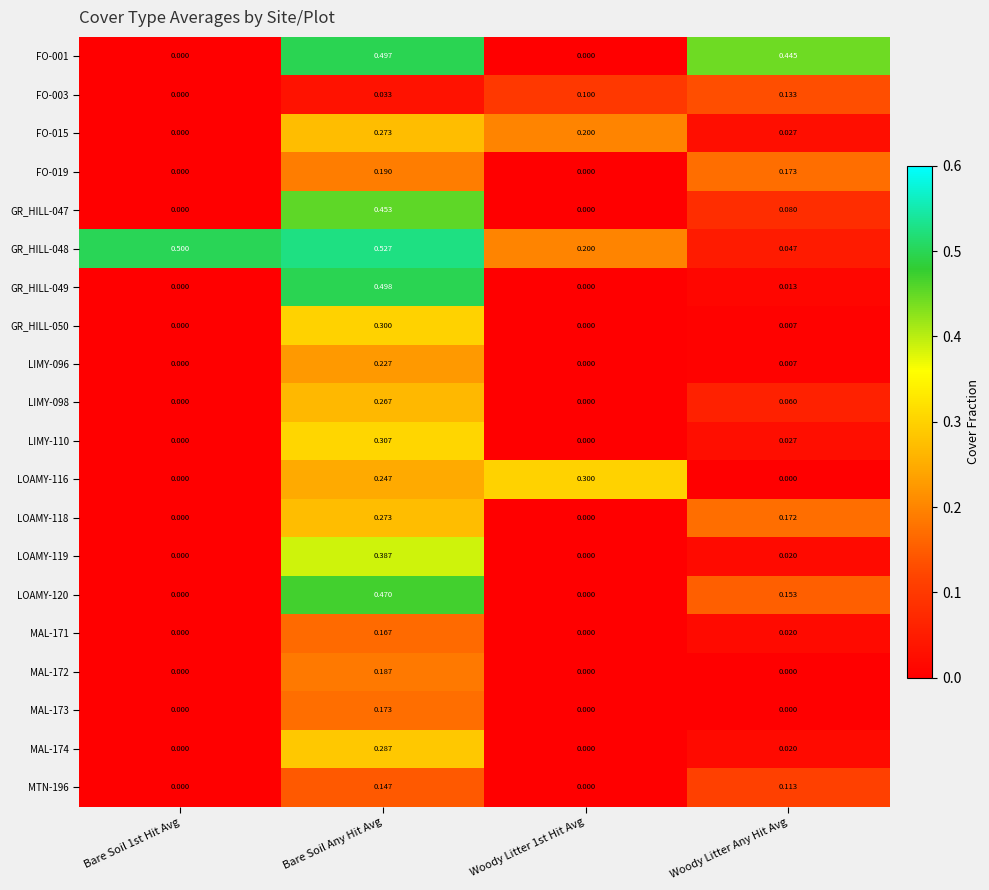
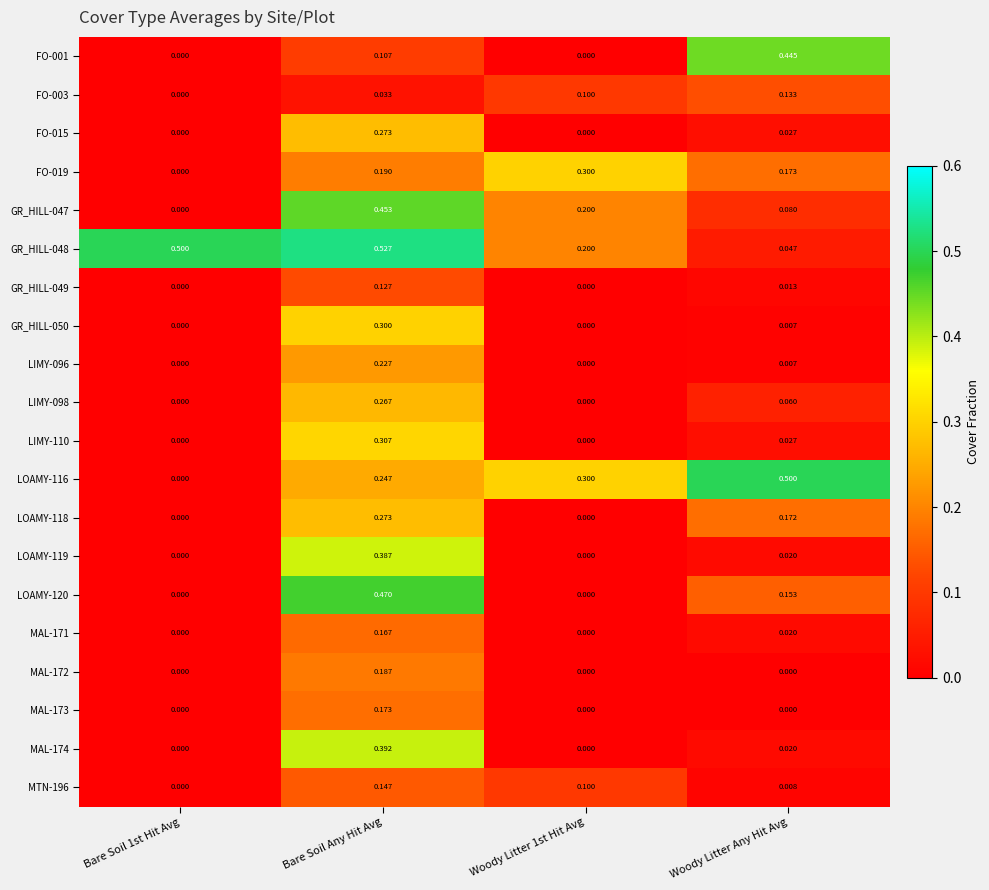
FO-001, Bare Soil Any Hit Avg: 0.497 -> 0.107
FO-015, Woody Litter 1st Hit Avg: 0.200 -> 0.000
FO-019, Woody Litter 1st Hit Avg: 0.000 -> 0.300
GR_HILL-047, Woody Litter 1st Hit Avg: 0.000 -> 0.200
GR_HILL-049, Bare Soil Any Hit Avg: 0.498 -> 0.127
LOAMY-116, Woody Litter Any Hit Avg: 0.000 -> 0.500
MAL-174, Bare Soil Any Hit Avg: 0.287 -> 0.392
MTN-196, Woody Litter 1st Hit Avg: 0.000 -> 0.100
MTN-196, Woody Litter Any Hit Avg: 0.113 -> 0.008
